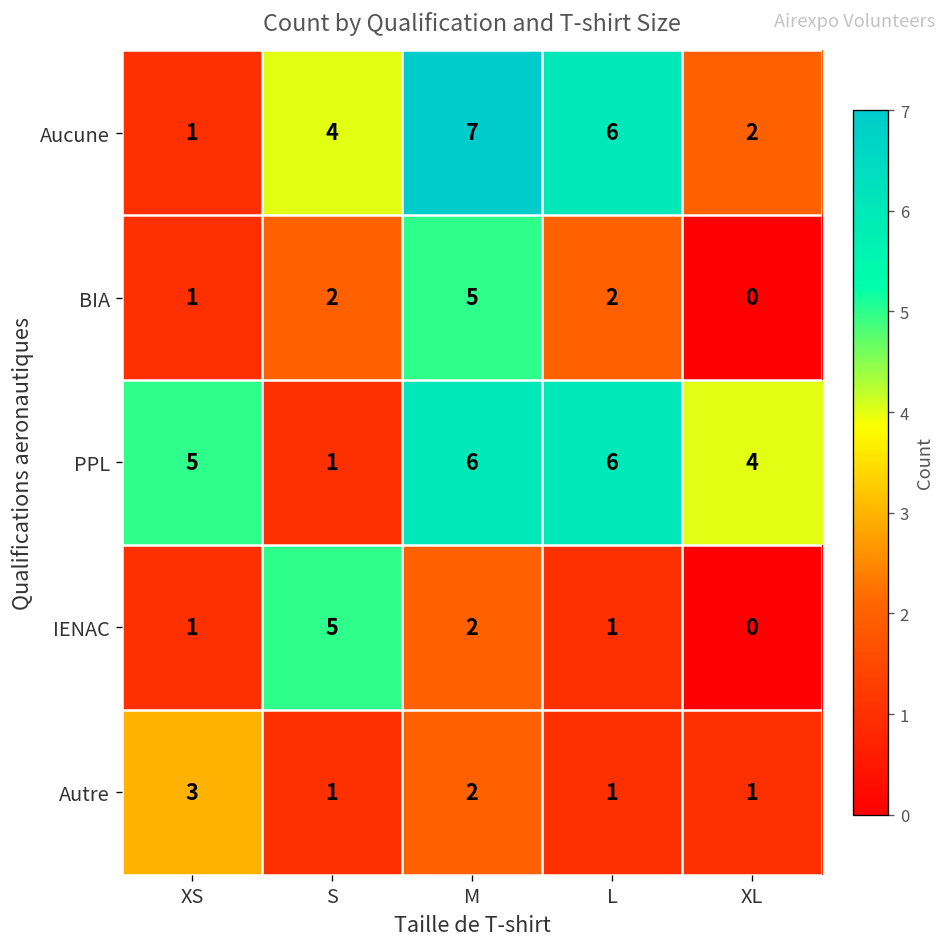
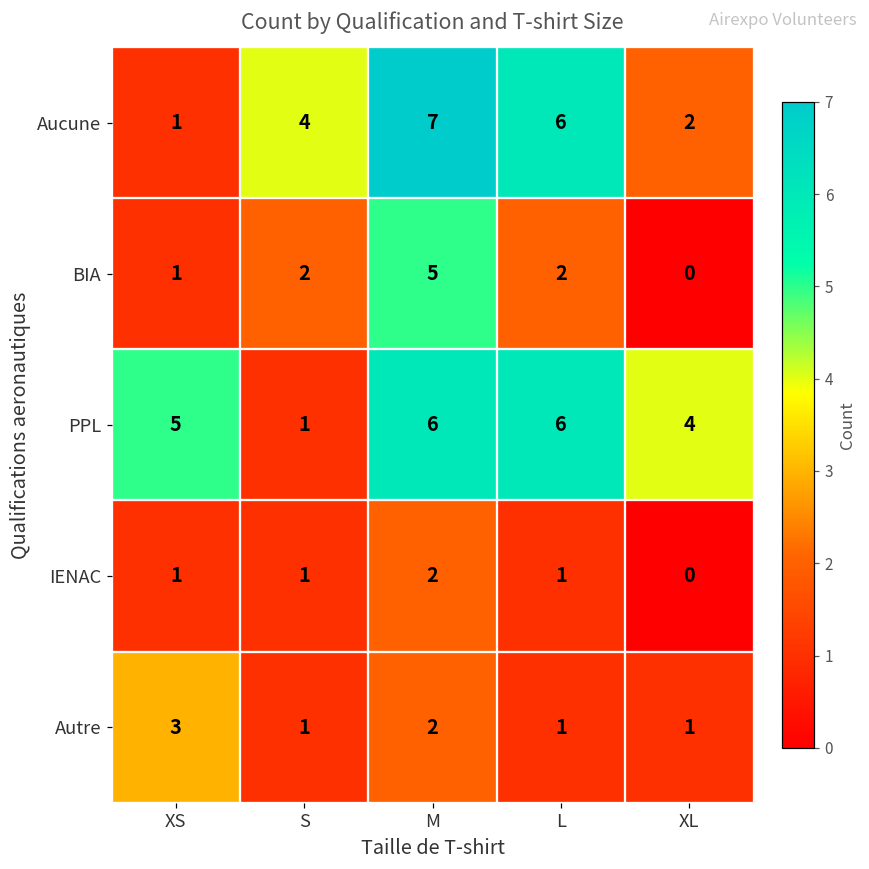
IENAC, S: 5 -> 1
